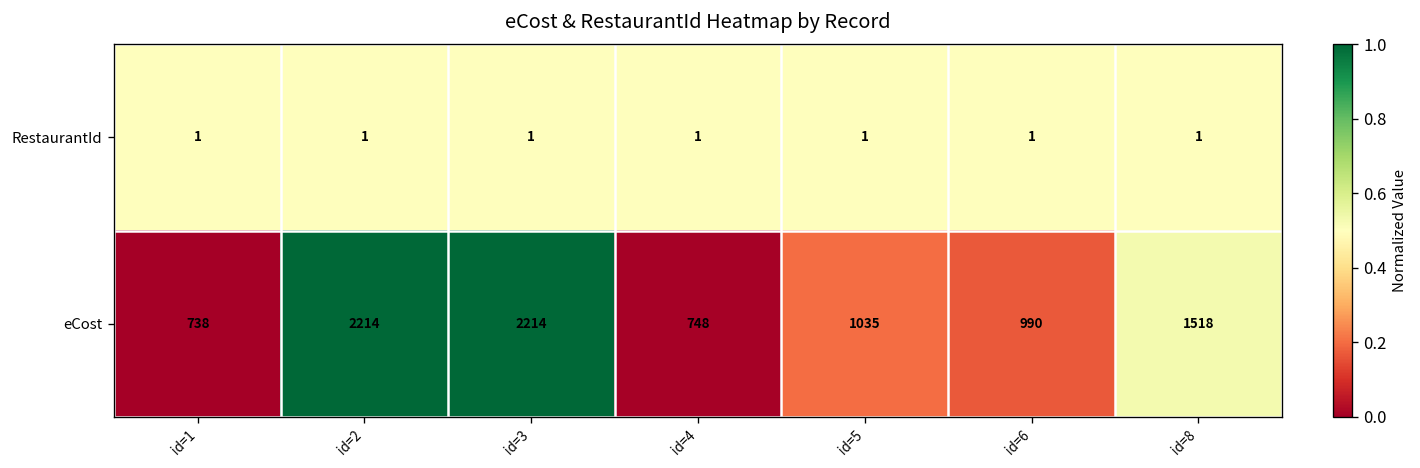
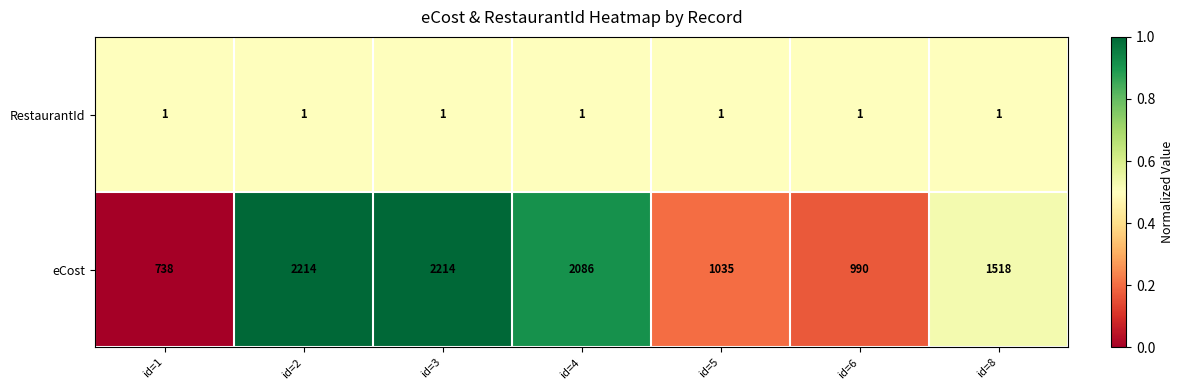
eCost, id=4: 748 -> 2086
